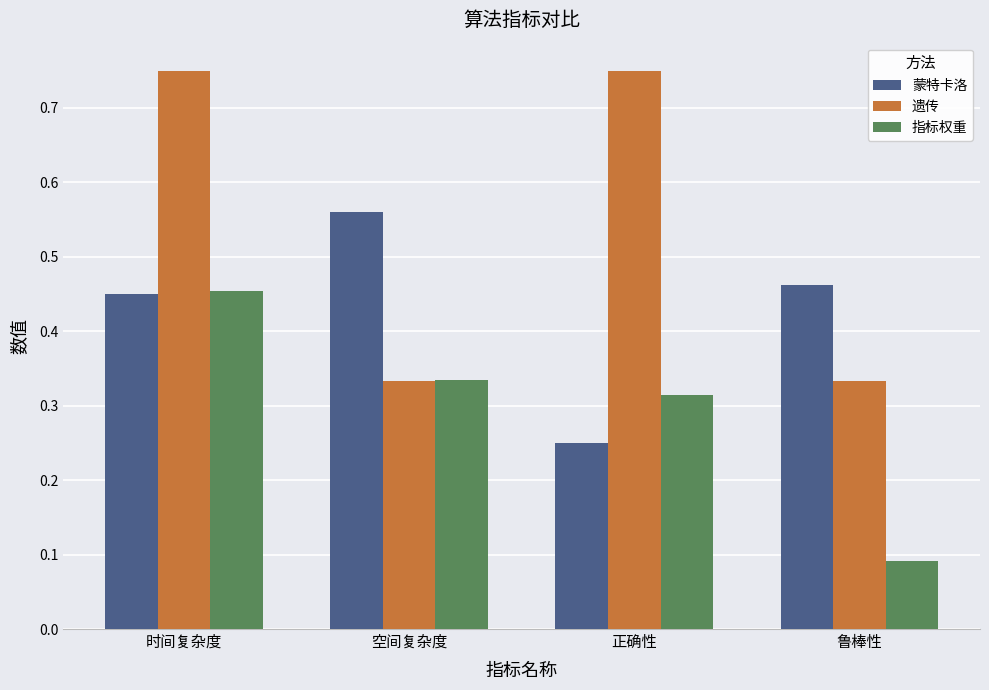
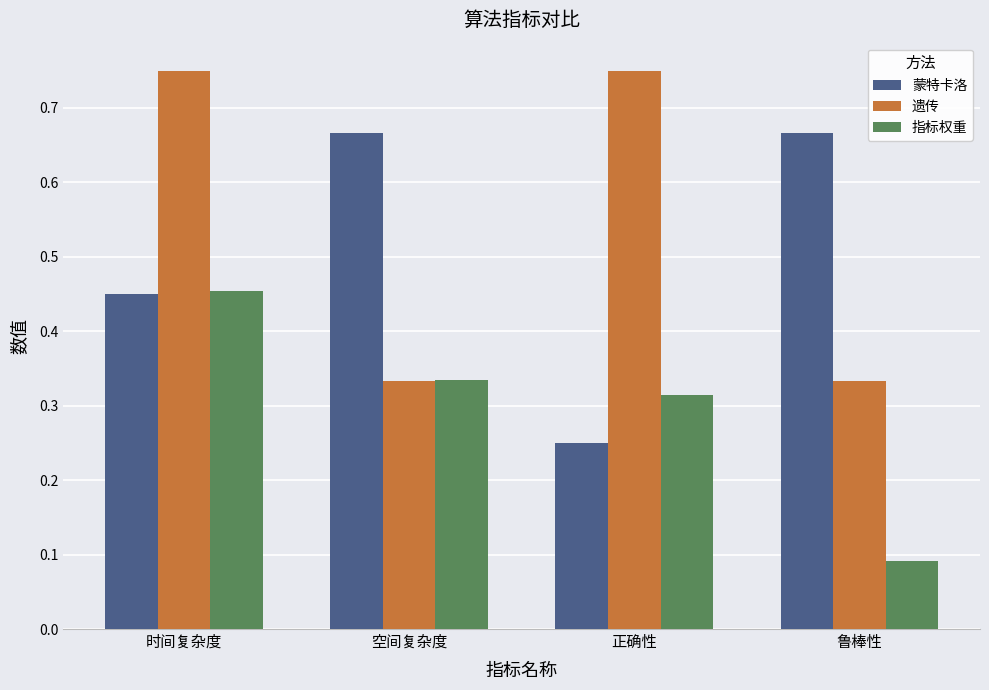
蒙特卡洛, 空间复杂度: 0.56 -> 0.67
蒙特卡洛, 鲁棒性: 0.46 -> 0.67
